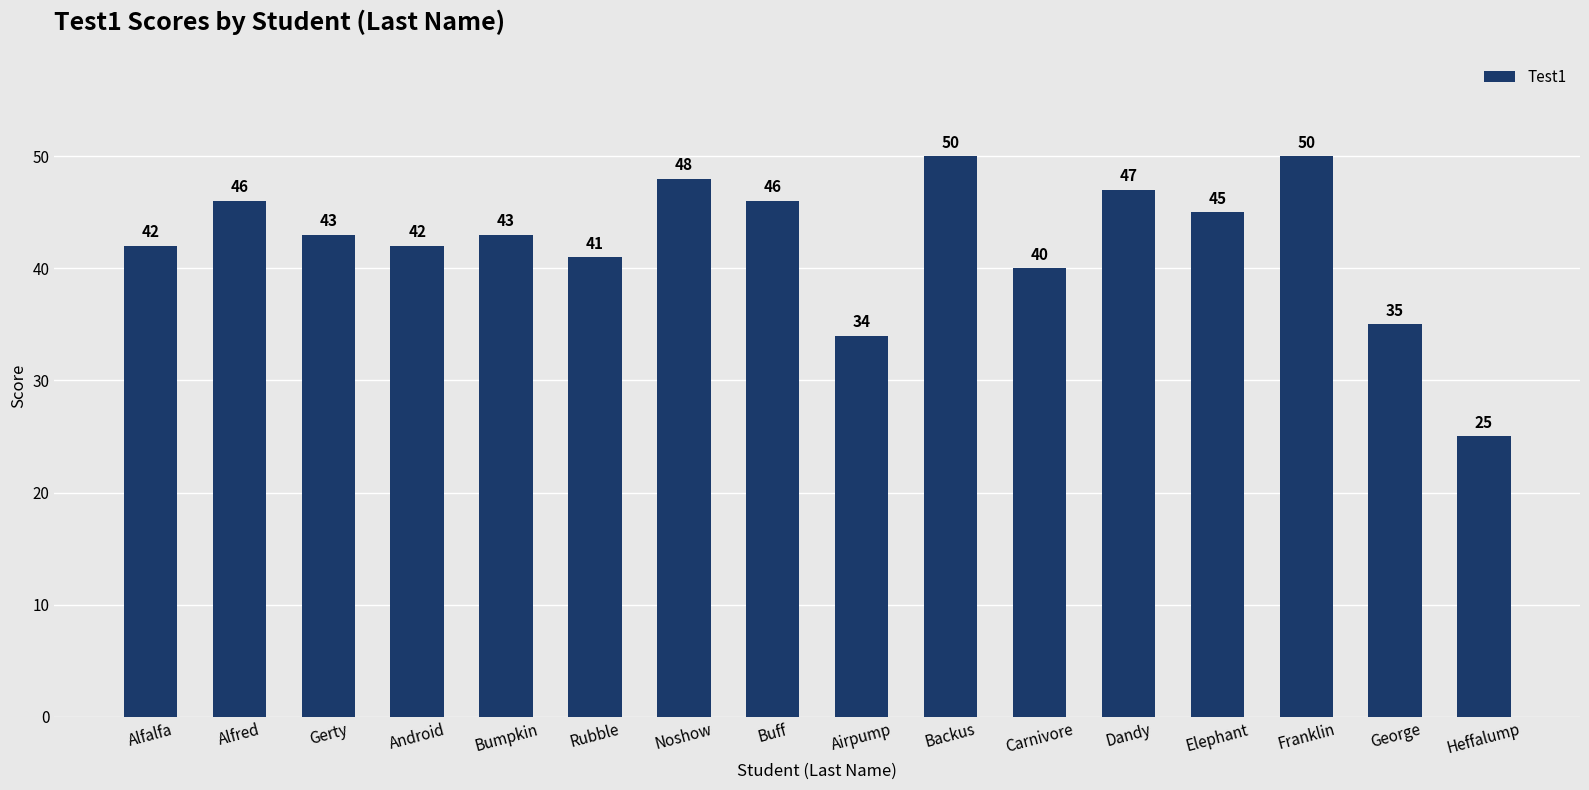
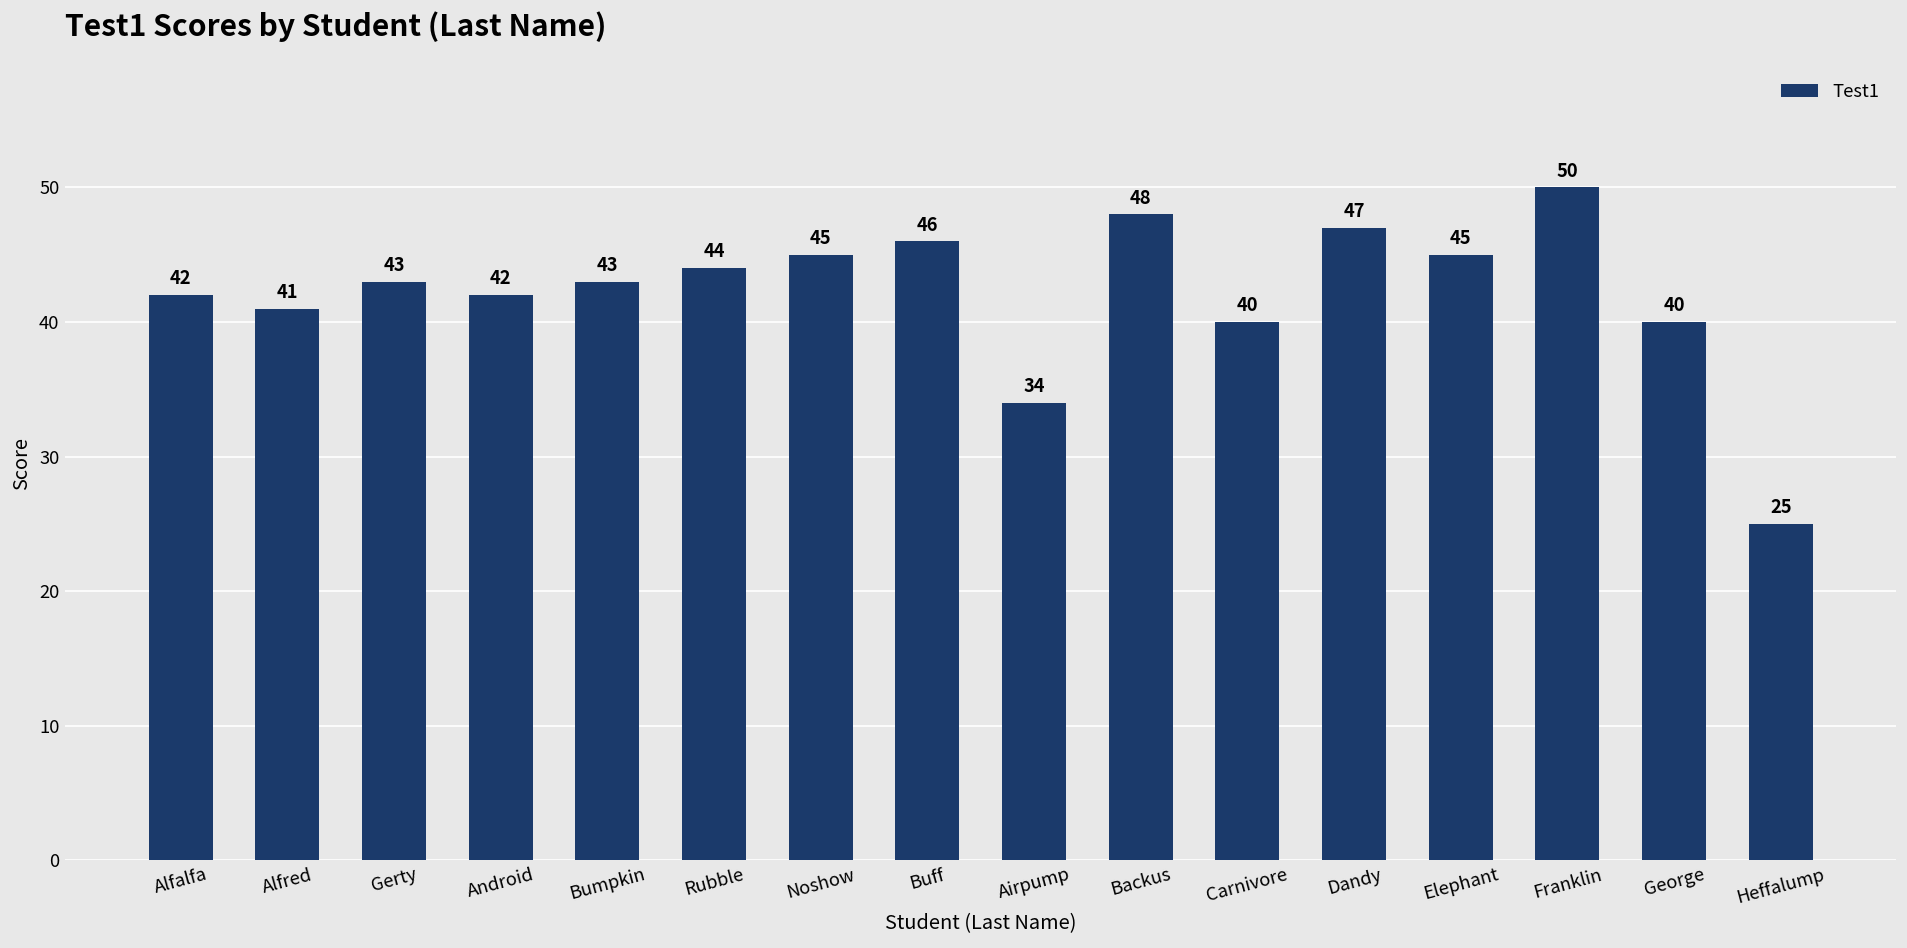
Alfred: 46 -> 41
Rubble: 41 -> 44
Noshow: 48 -> 45
Backus: 50 -> 48
George: 35 -> 40
